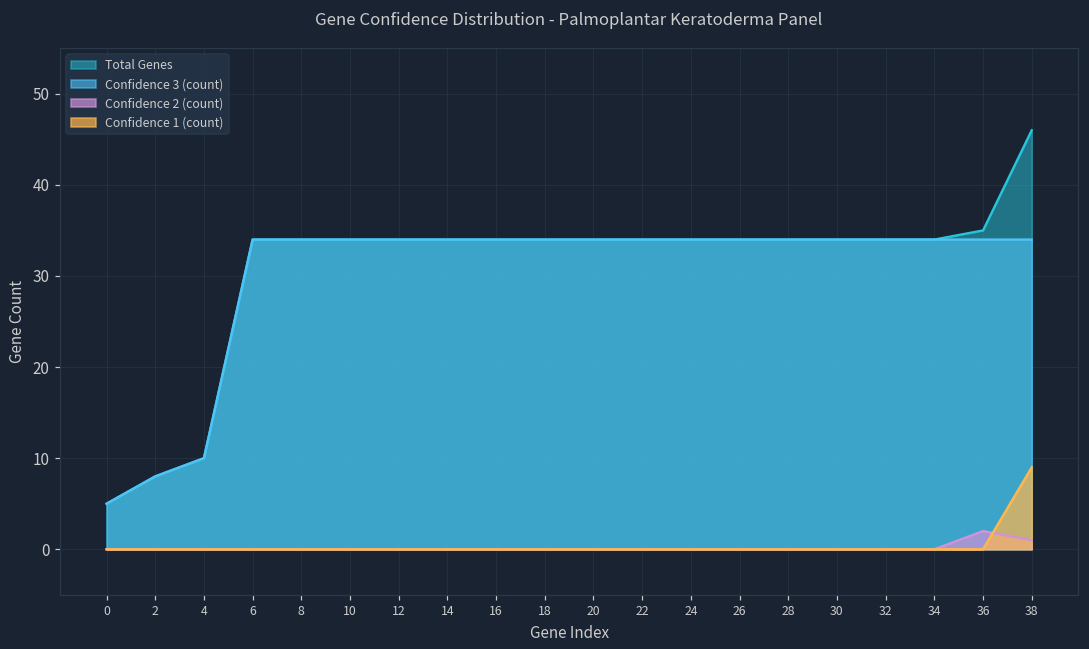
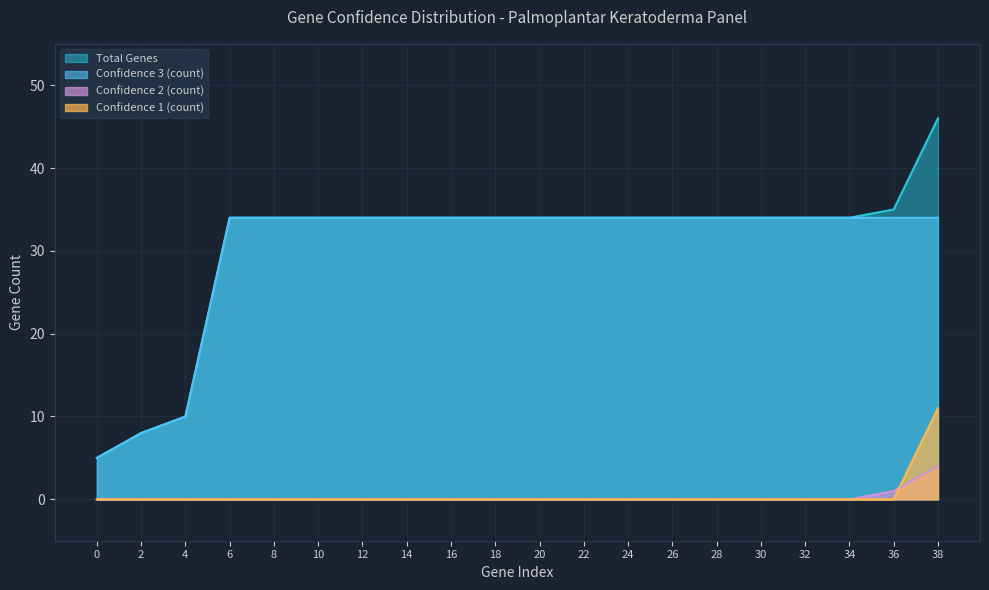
Confidence 2 (count), 36: 2 -> 1
Confidence 2 (count), 38: 1 -> 4
Confidence 1 (count), 38: 9 -> 11
